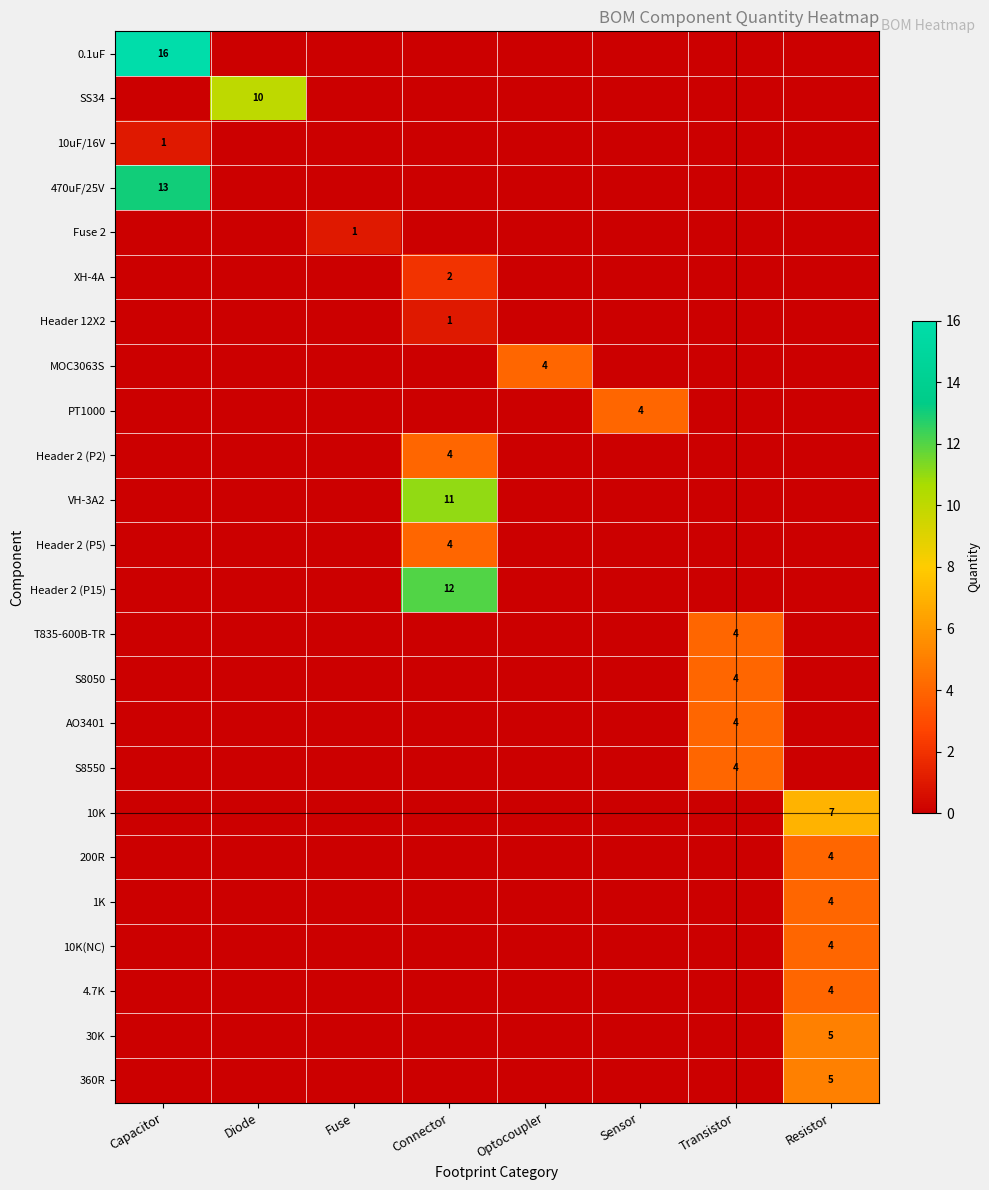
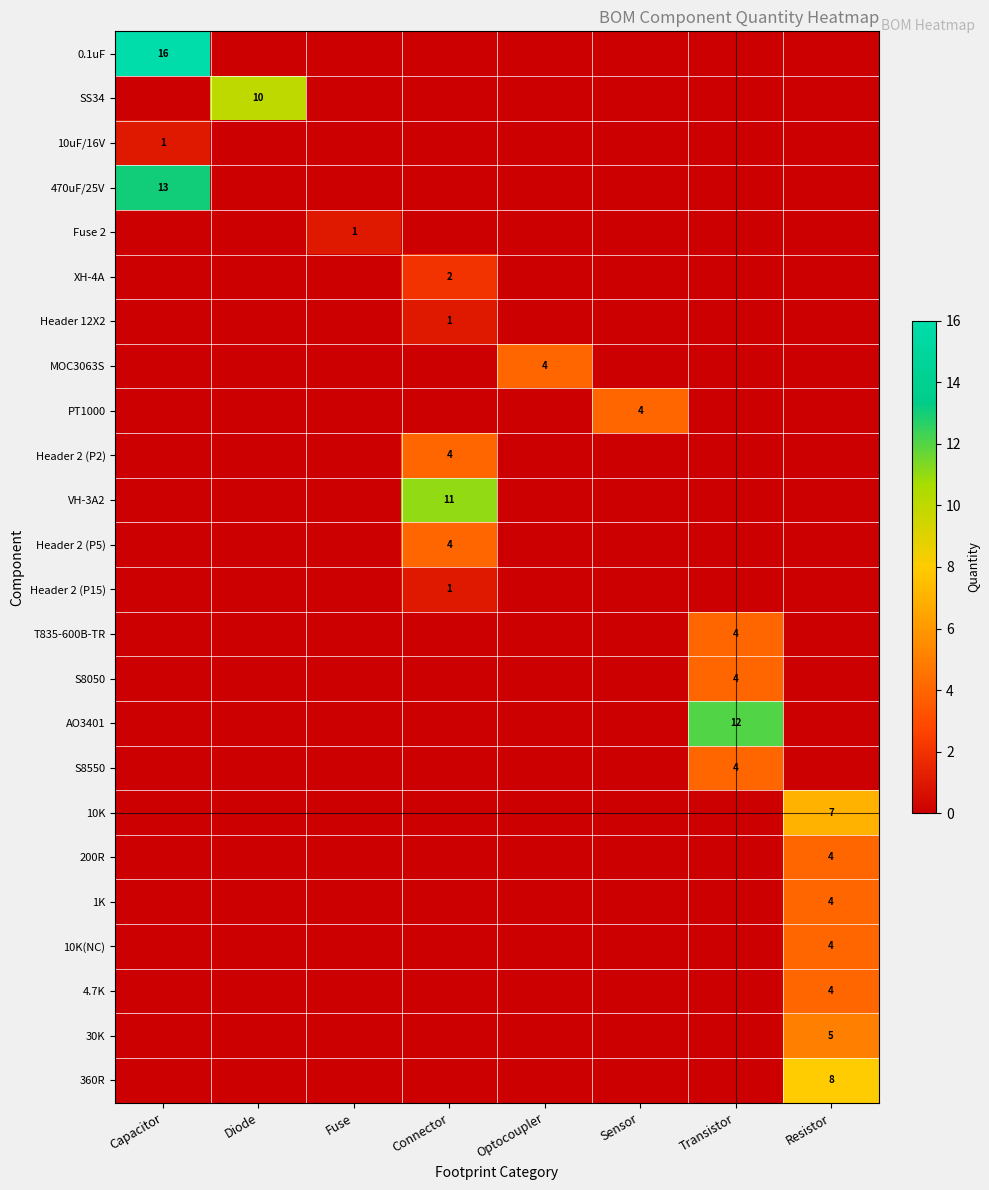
Header 2 (P15), Connector: 12 -> 1
AO3401, Transistor: 4 -> 12
360R, Resistor: 5 -> 8
